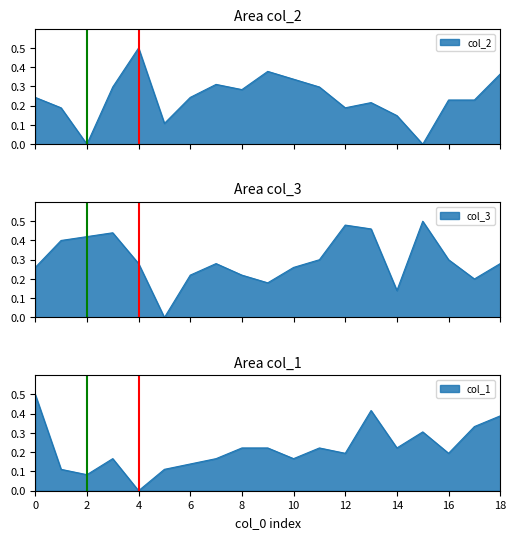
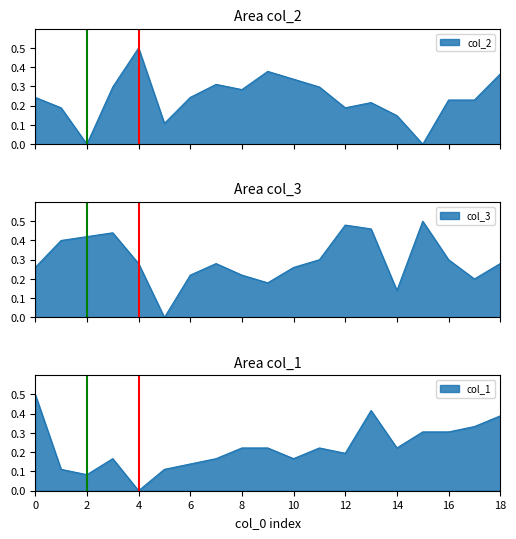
Area col_1, 16: 0.19 -> 0.31
